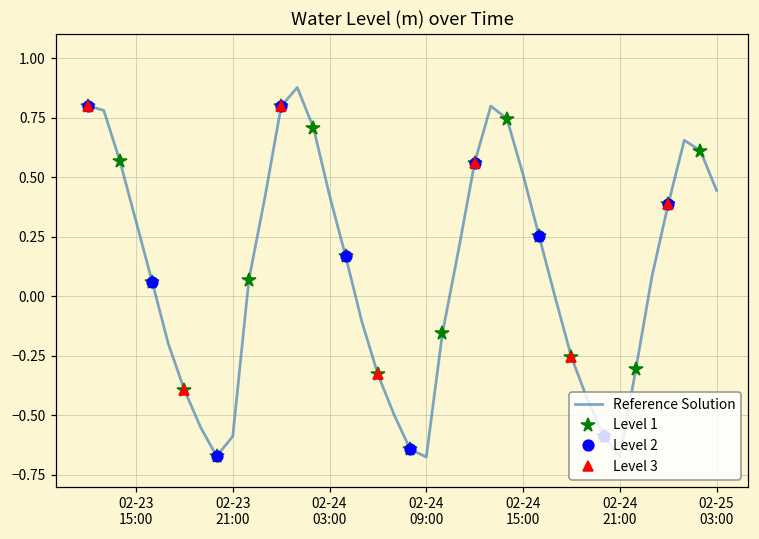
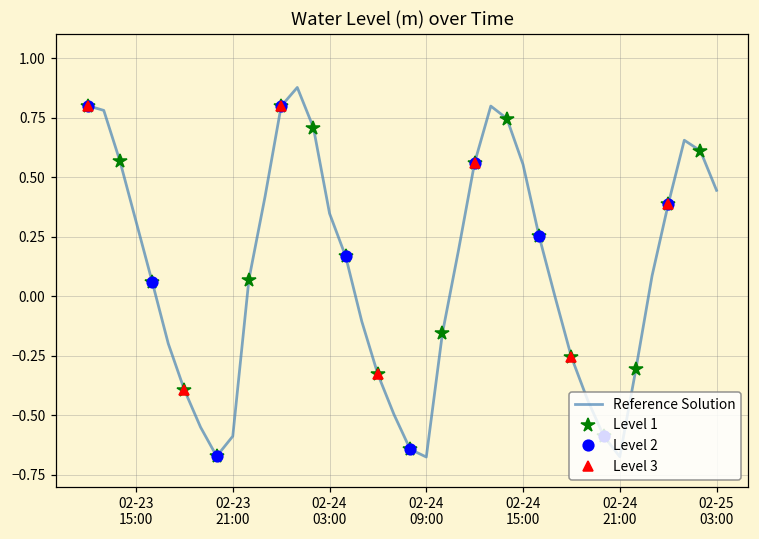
Reference Solution, 02-24 03:00: 0.42 -> 0.35
Reference Solution, 02-24 15:00: 0.51 -> 0.55
